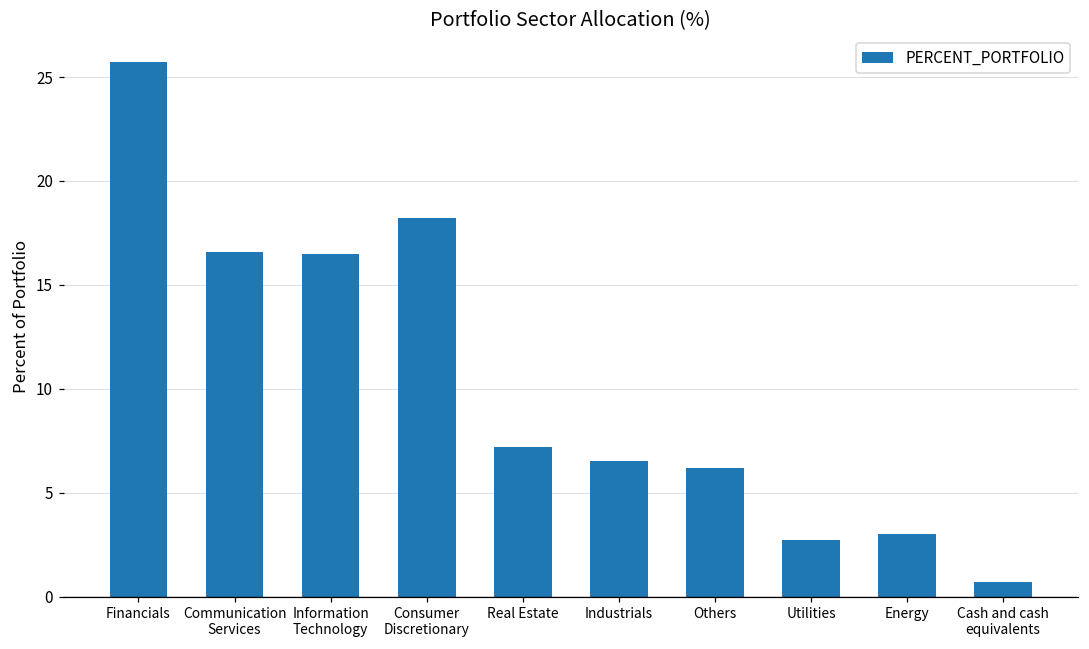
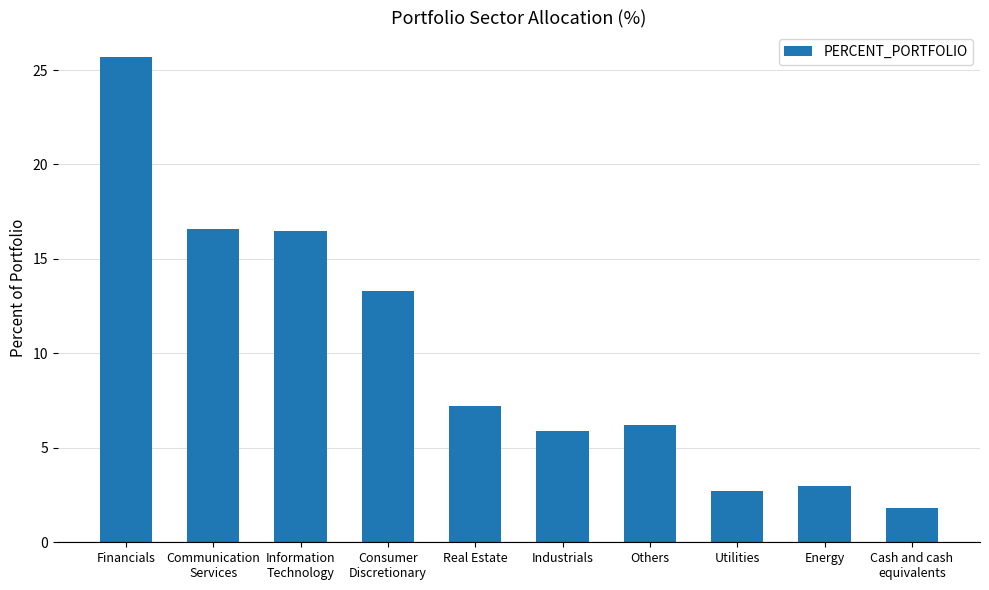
Consumer Discretionary: 18.2 -> 13.3
Industrials: 6.5 -> 5.9
Cash and cash equivalents: 0.7 -> 1.8
